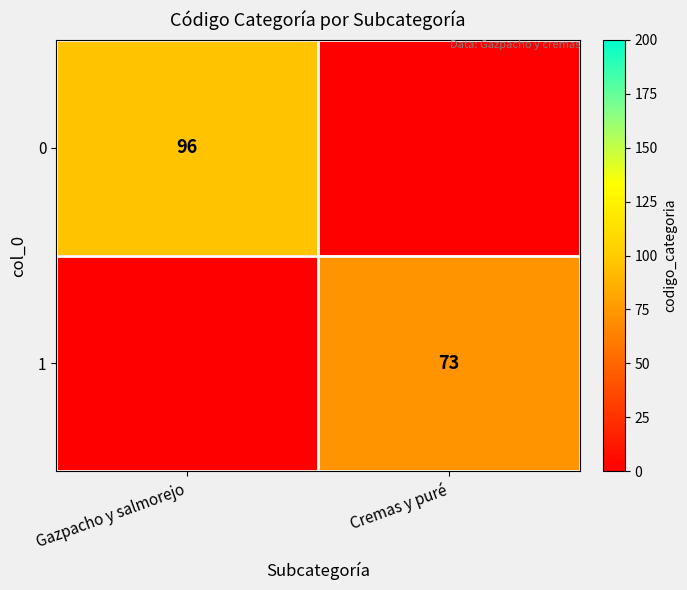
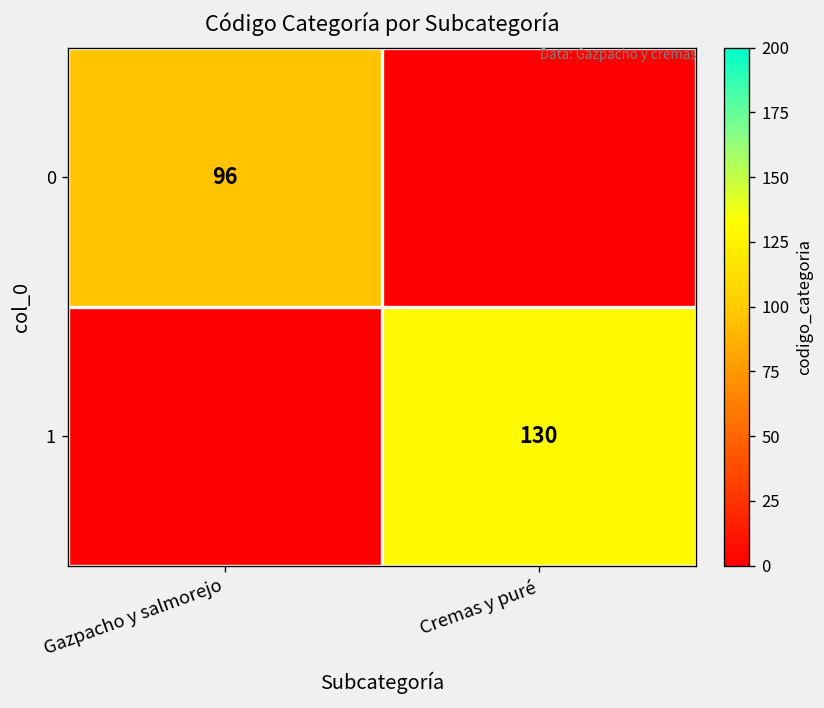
1, Cremas y puré: 73 -> 130
